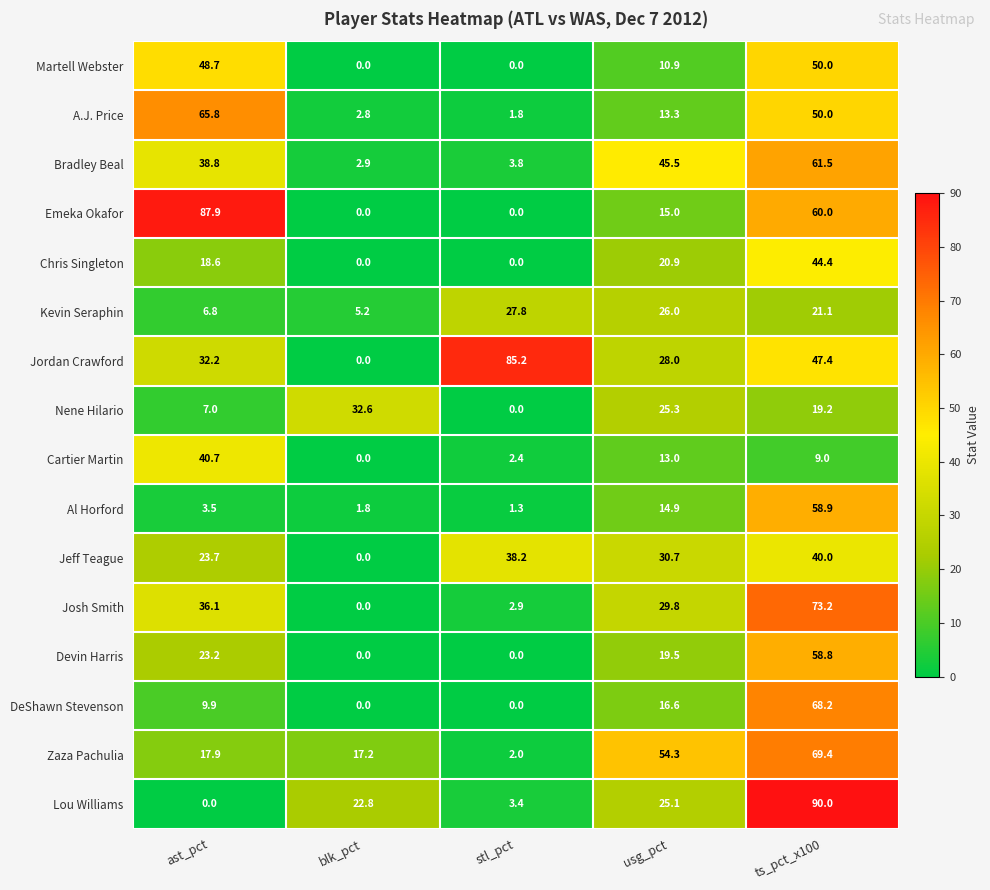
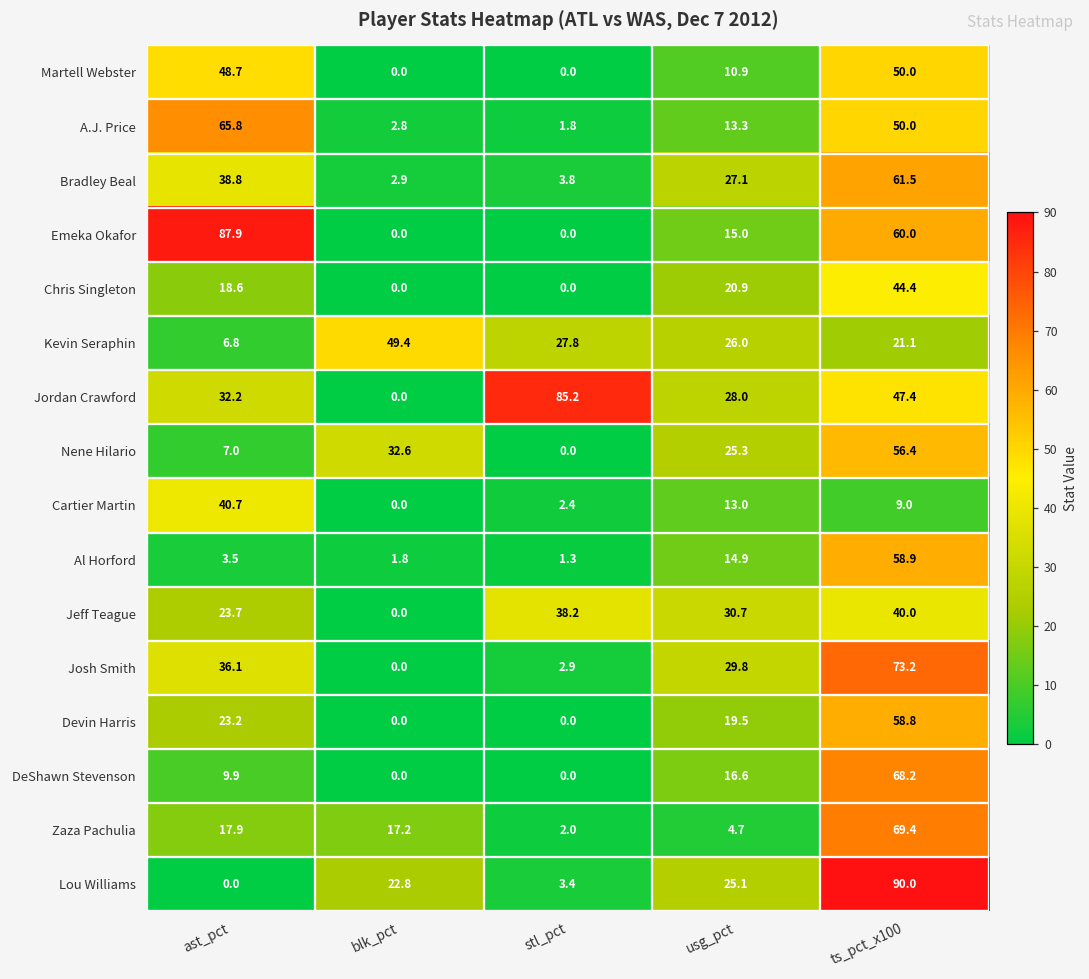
Bradley Beal, usg_pct: 45.5 -> 27.1
Kevin Seraphin, blk_pct: 5.2 -> 49.4
Nene Hilario, ts_pct_x100: 19.2 -> 56.4
Zaza Pachulia, usg_pct: 54.3 -> 4.7
